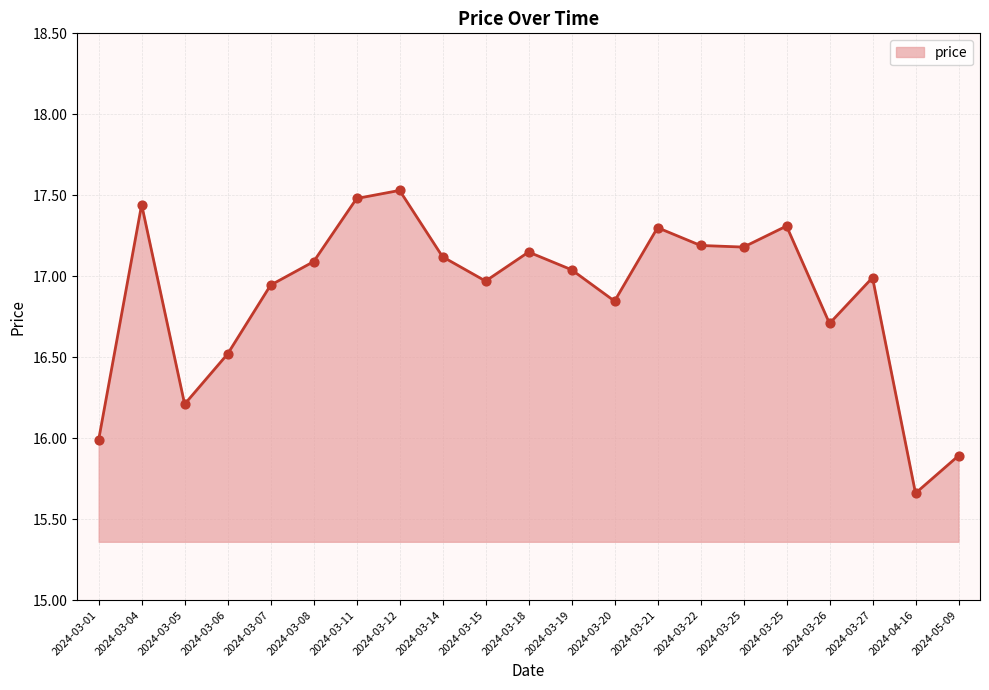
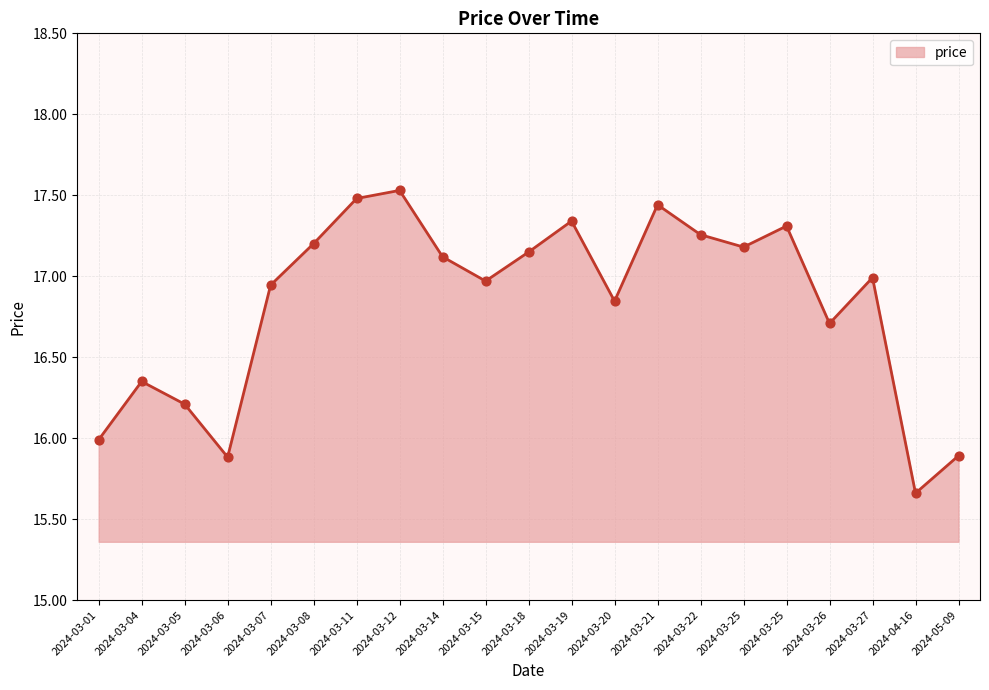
2024-03-04: 17.44 -> 16.35
2024-03-06: 16.52 -> 15.88
2024-03-08: 17.09 -> 17.20
2024-03-19: 17.04 -> 17.34
2024-03-21: 17.30 -> 17.44
2024-03-22: 17.19 -> 17.26
